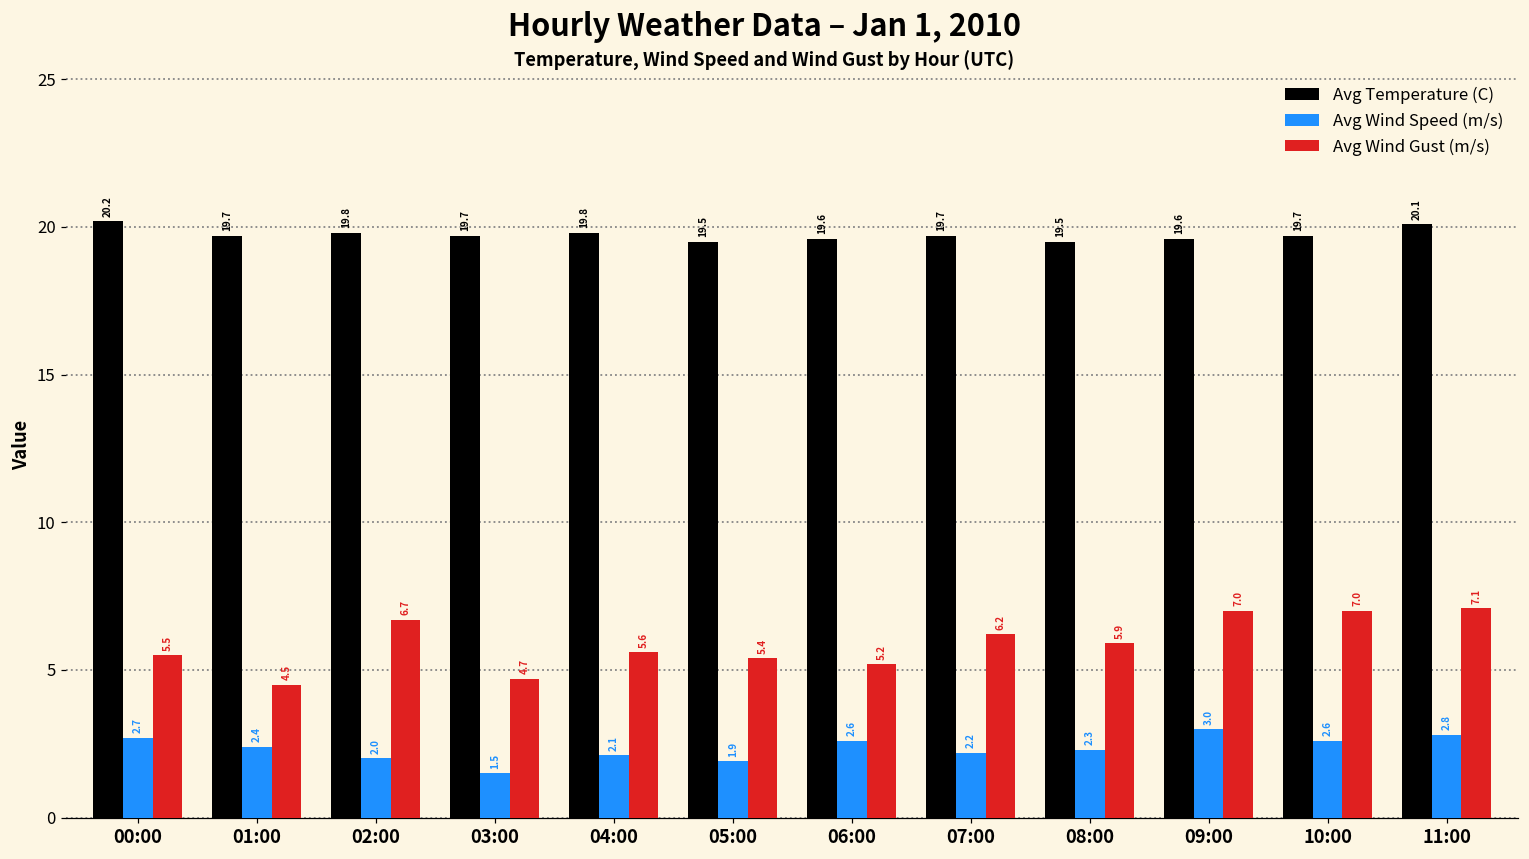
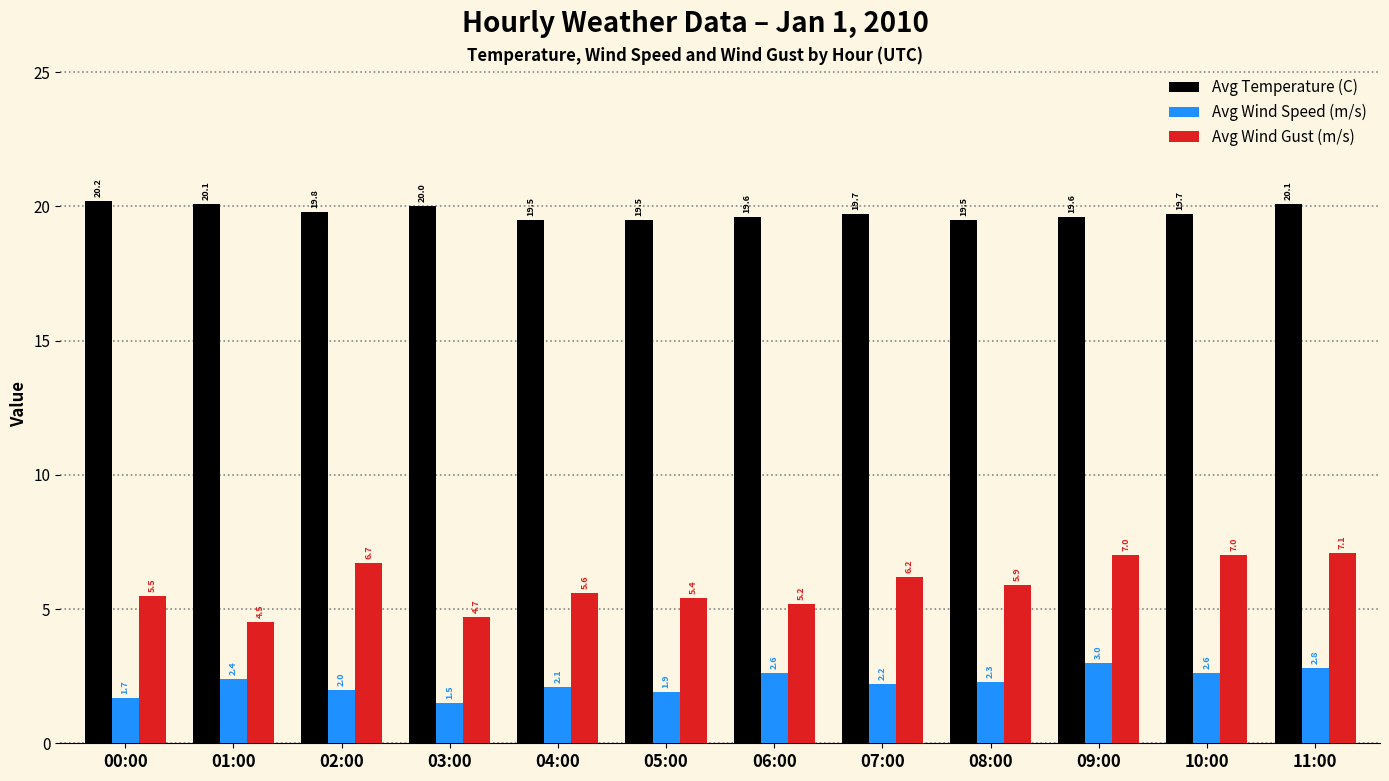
Avg Wind Speed (m/s), 00:00: 2.7 -> 1.7
Avg Temperature (C), 01:00: 19.7 -> 20.1
Avg Temperature (C), 03:00: 19.7 -> 20.0
Avg Temperature (C), 04:00: 19.8 -> 19.5
